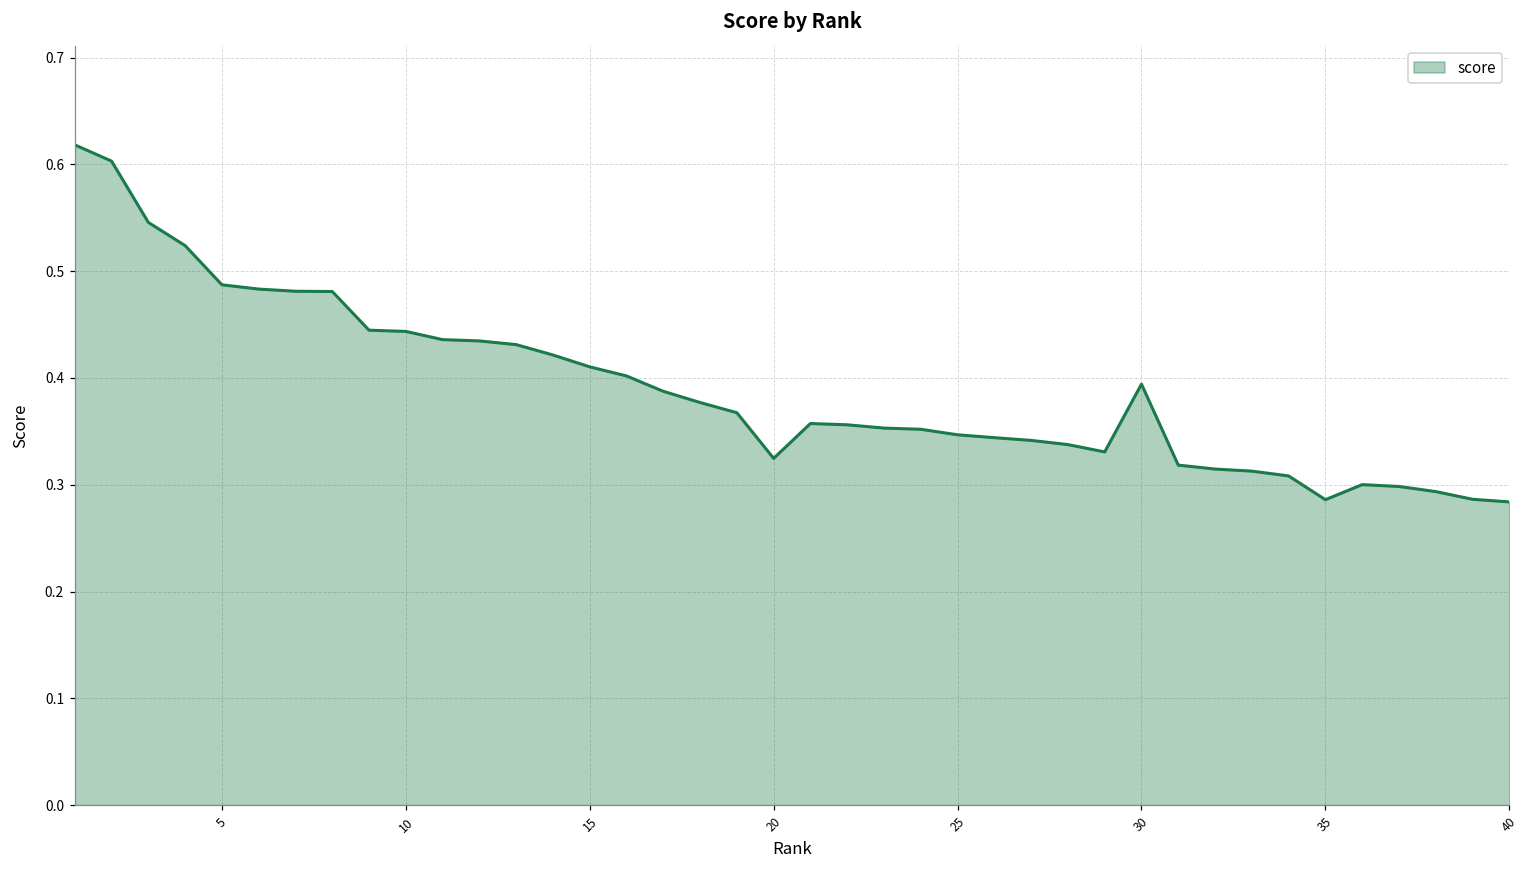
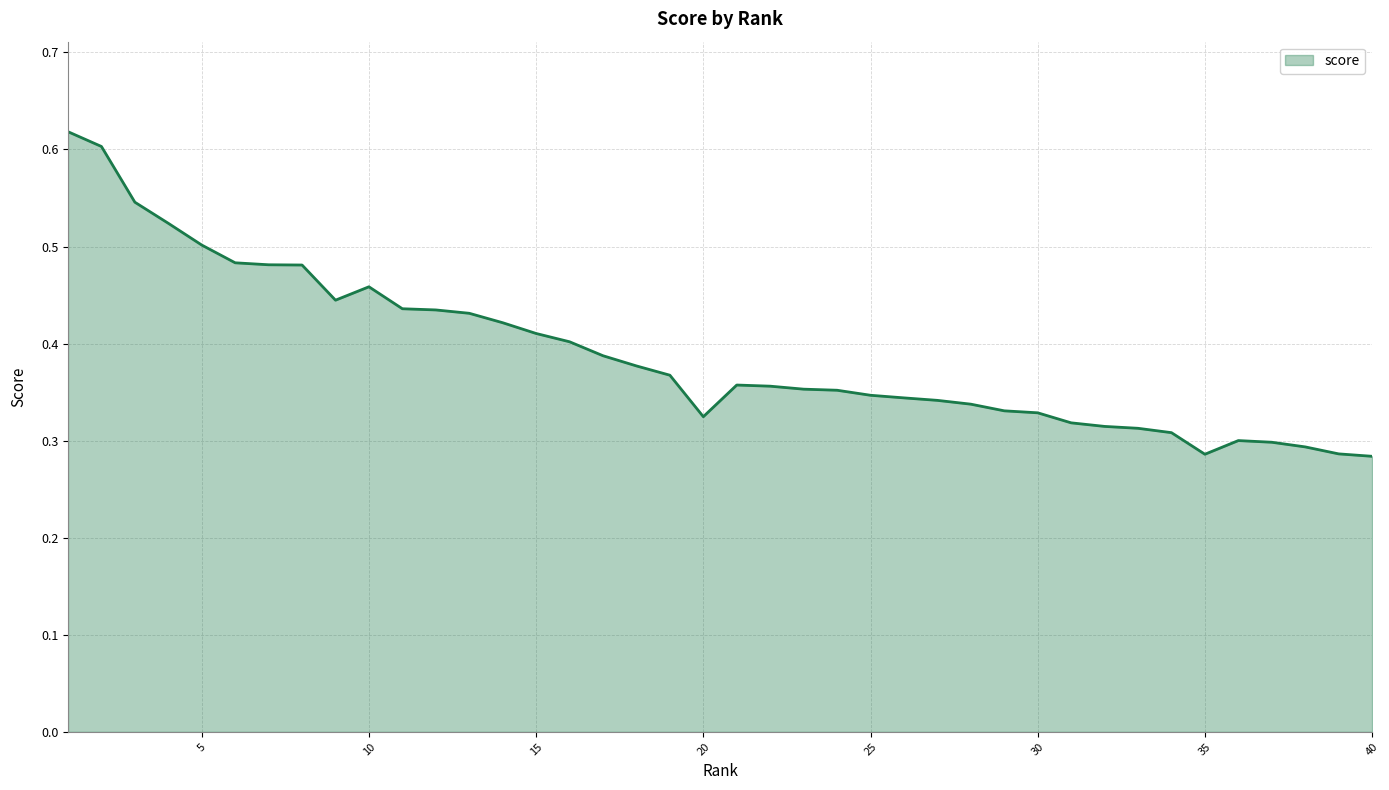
5: 0.49 -> 0.50
10: 0.44 -> 0.46
30: 0.39 -> 0.33
